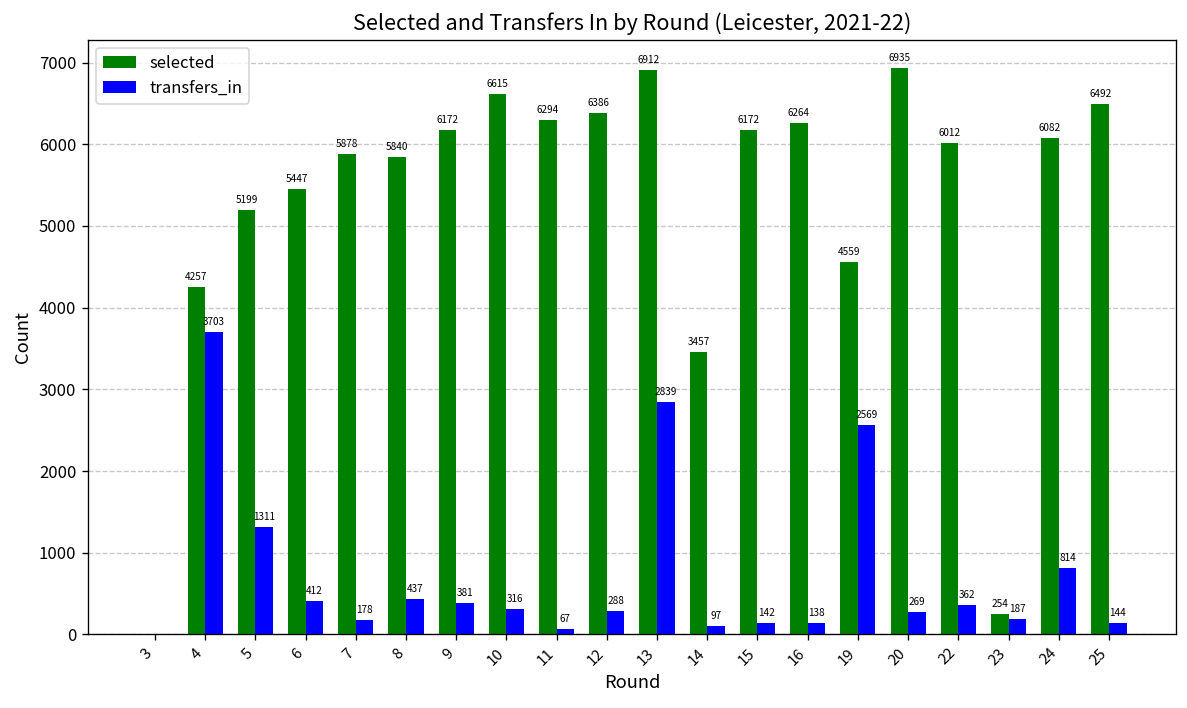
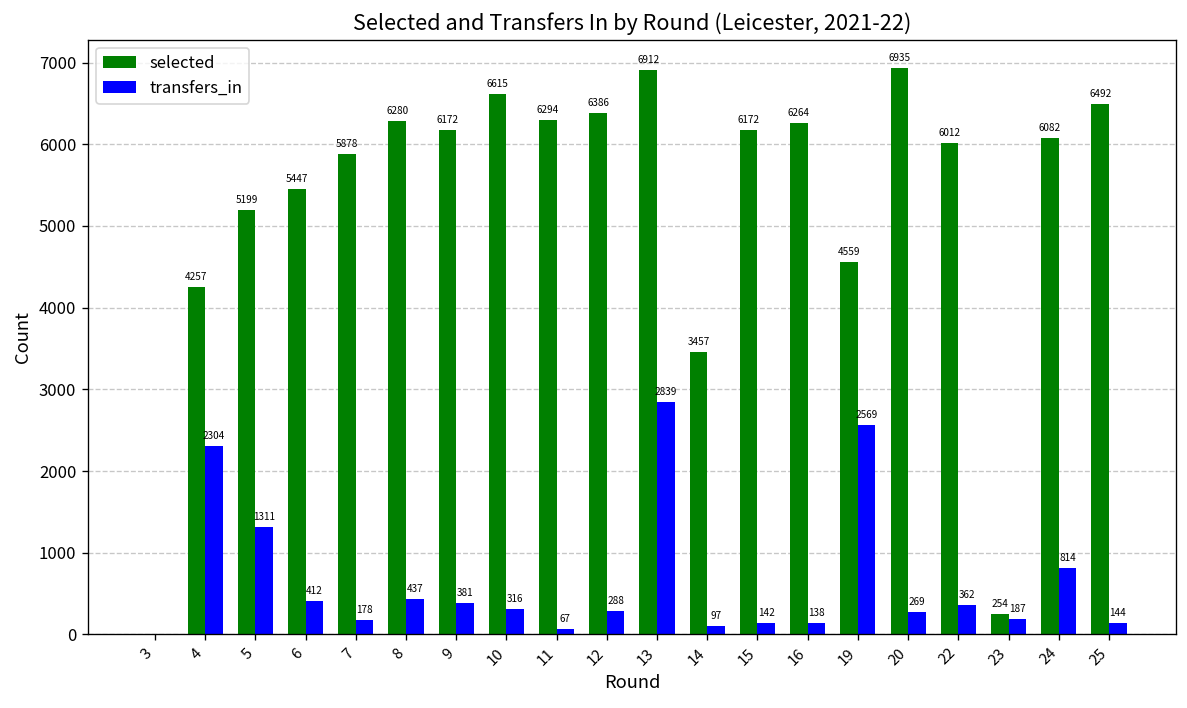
transfers_in, 4: 3703 -> 2304
selected, 8: 5840 -> 6280
